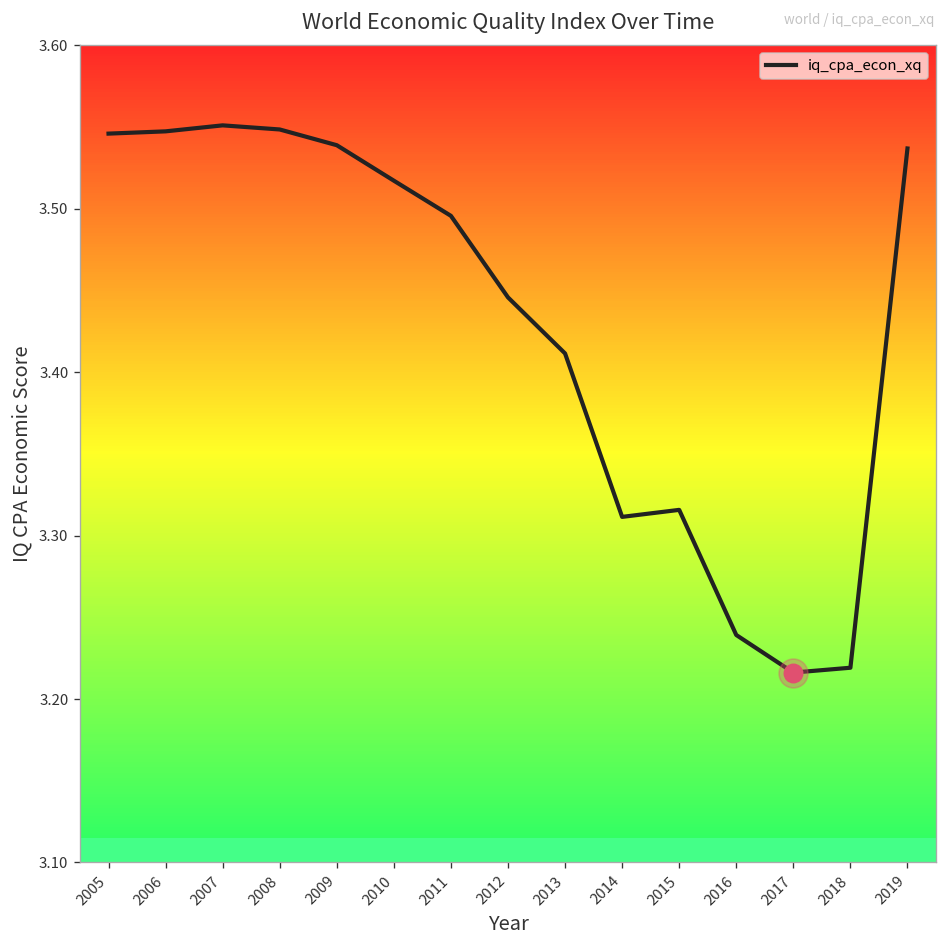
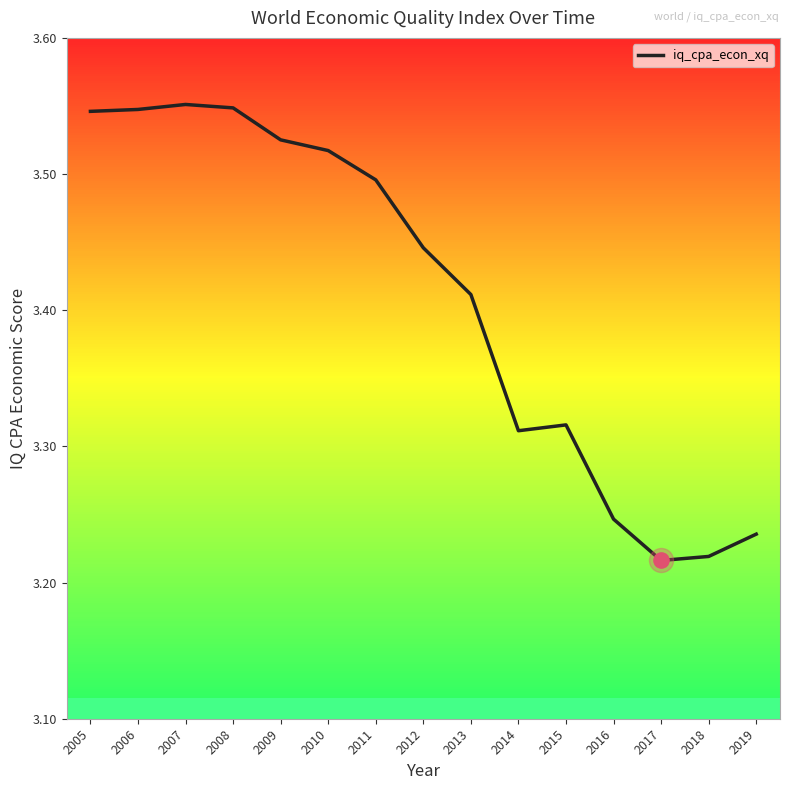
iq_cpa_econ_xq, 2009: 3.539 -> 3.525
iq_cpa_econ_xq, 2016: 3.239 -> 3.247
iq_cpa_econ_xq, 2019: 3.537 -> 3.236
